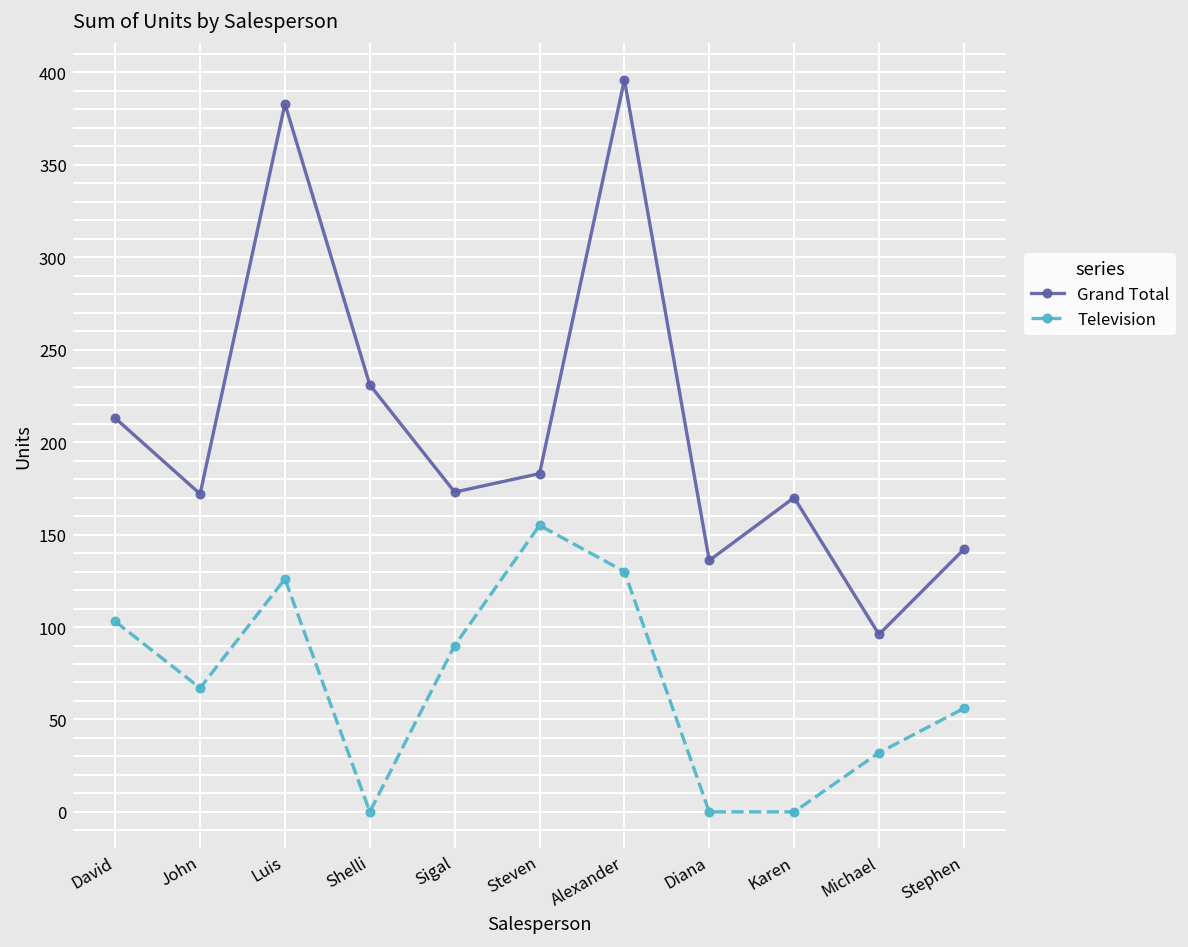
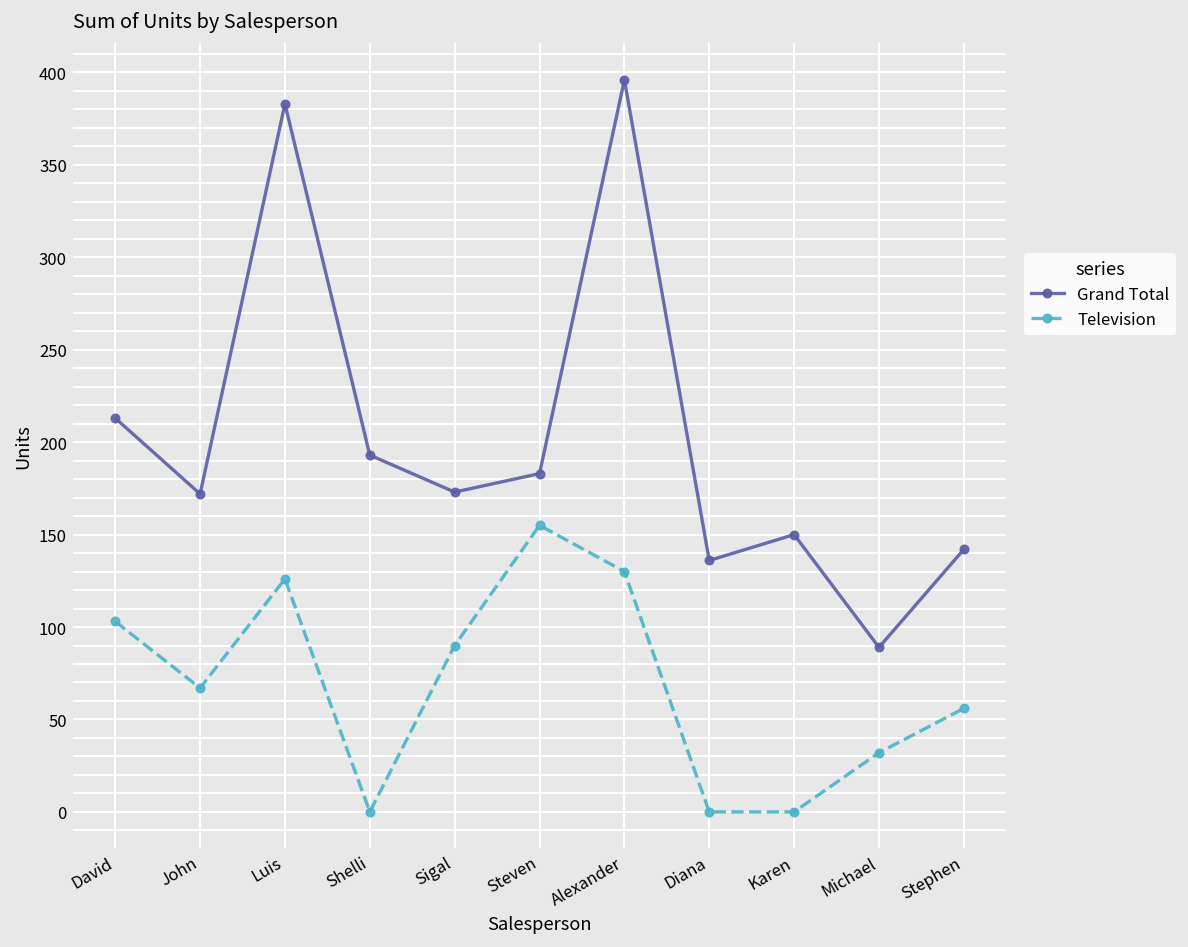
Grand Total, Shelli: 231 -> 193
Grand Total, Karen: 170 -> 150
Grand Total, Michael: 96 -> 89
